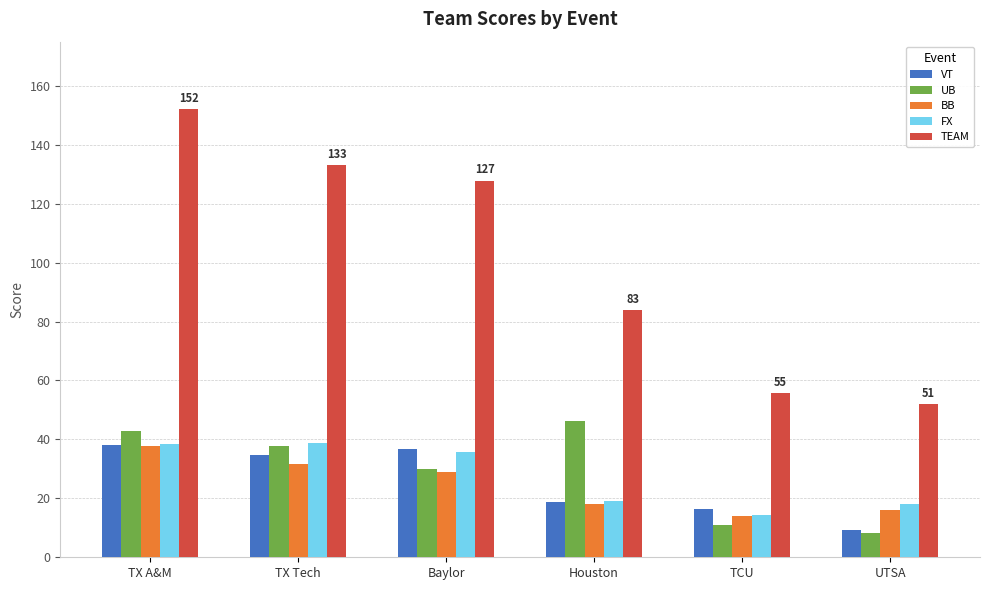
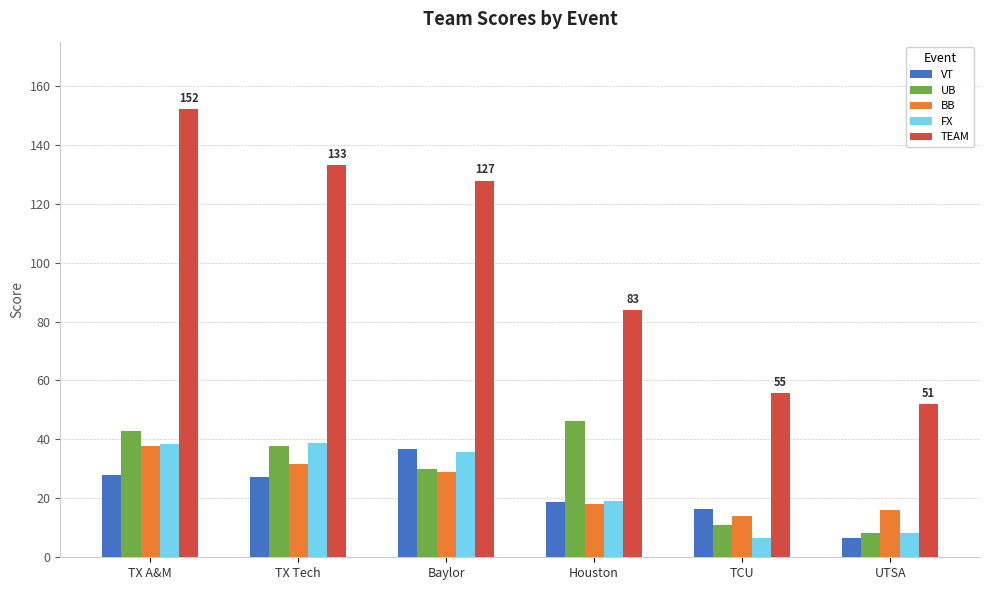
VT, TX A&M: 38 -> 28
VT, TX Tech: 35 -> 27
FX, TCU: 14 -> 7
VT, UTSA: 9 -> 6
FX, UTSA: 18 -> 8
